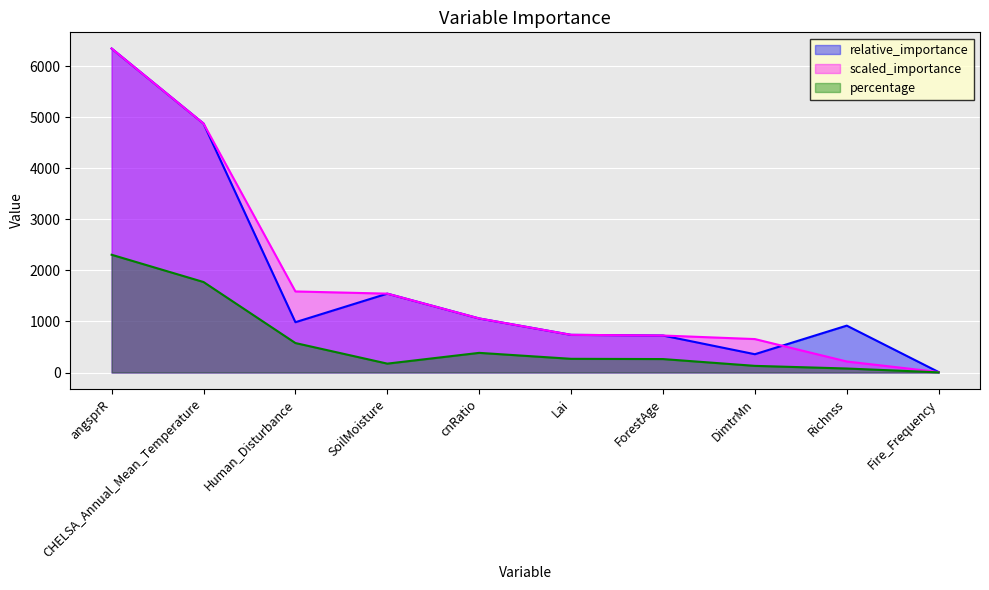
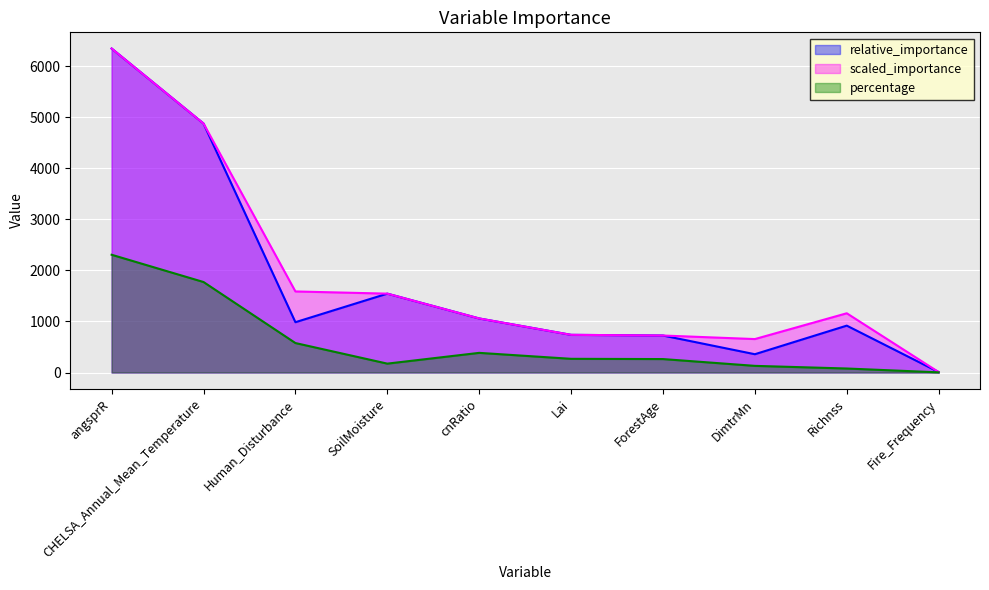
scaled_importance, Richnss: 200 -> 1200
